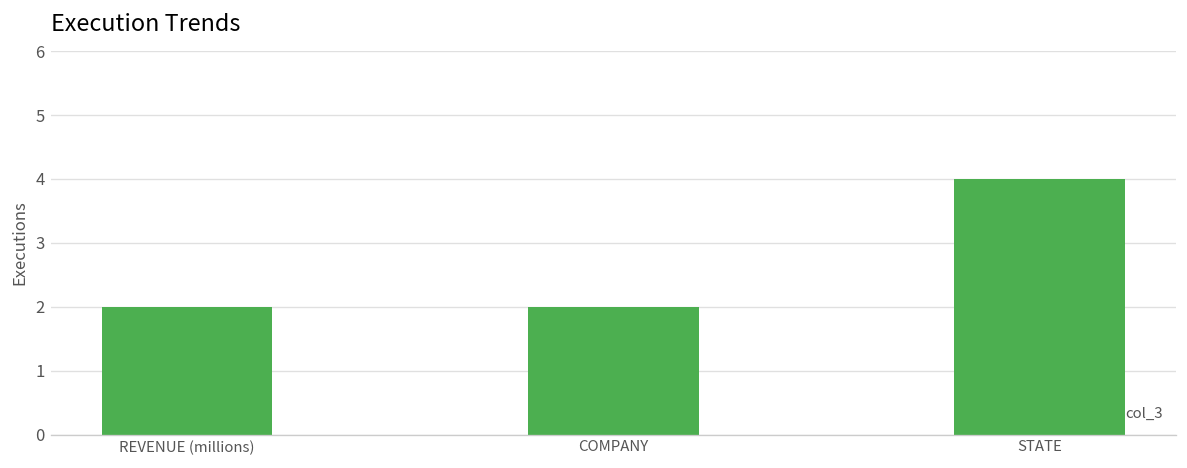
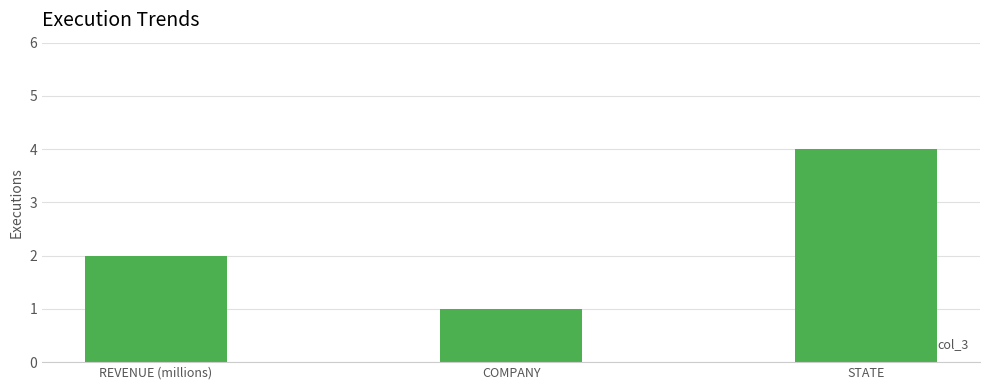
COMPANY: 2 -> 1
